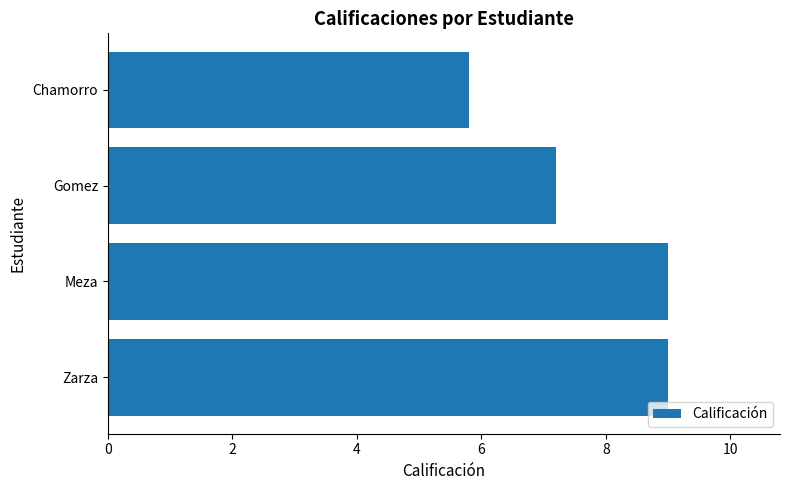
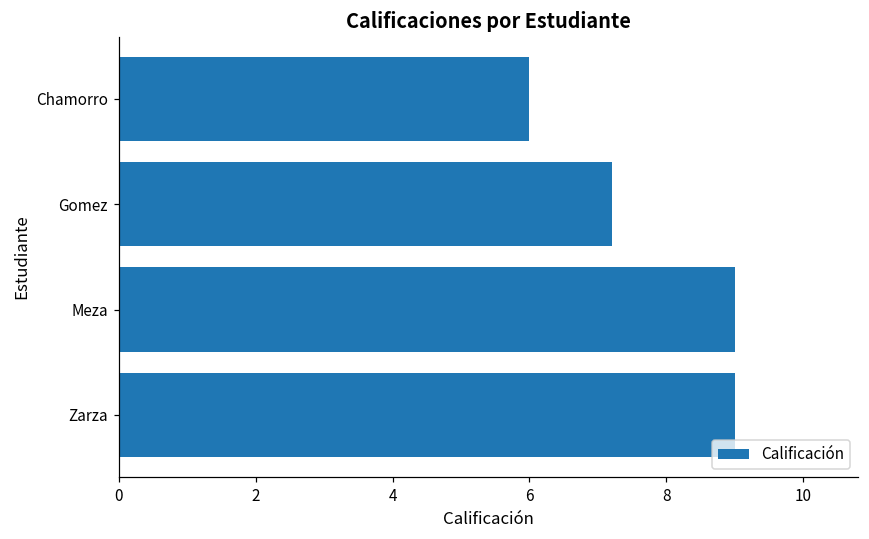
Chamorro: 5.8 -> 6.0
